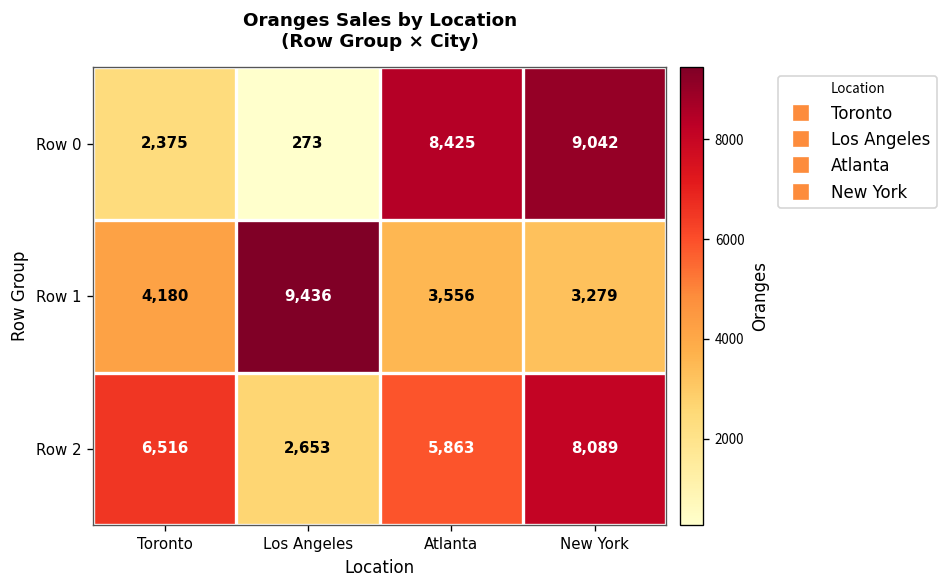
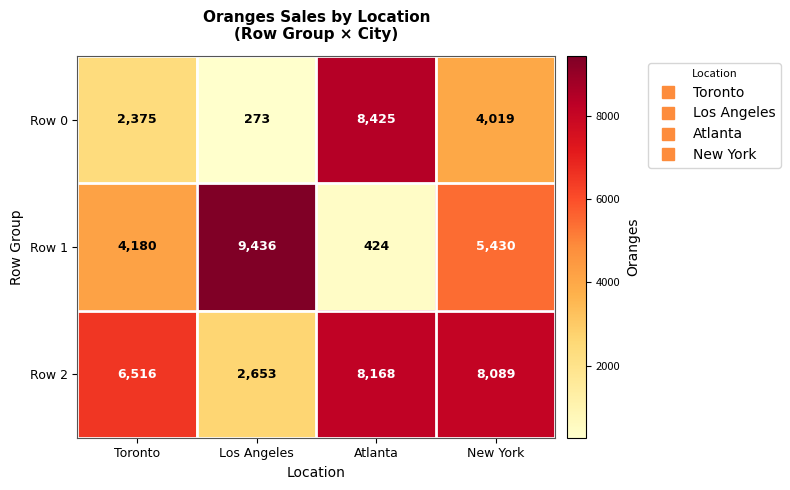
Row 0, New York: 9,042 -> 4,019
Row 1, Atlanta: 3,556 -> 424
Row 1, New York: 3,279 -> 5,430
Row 2, Atlanta: 5,863 -> 8,168
